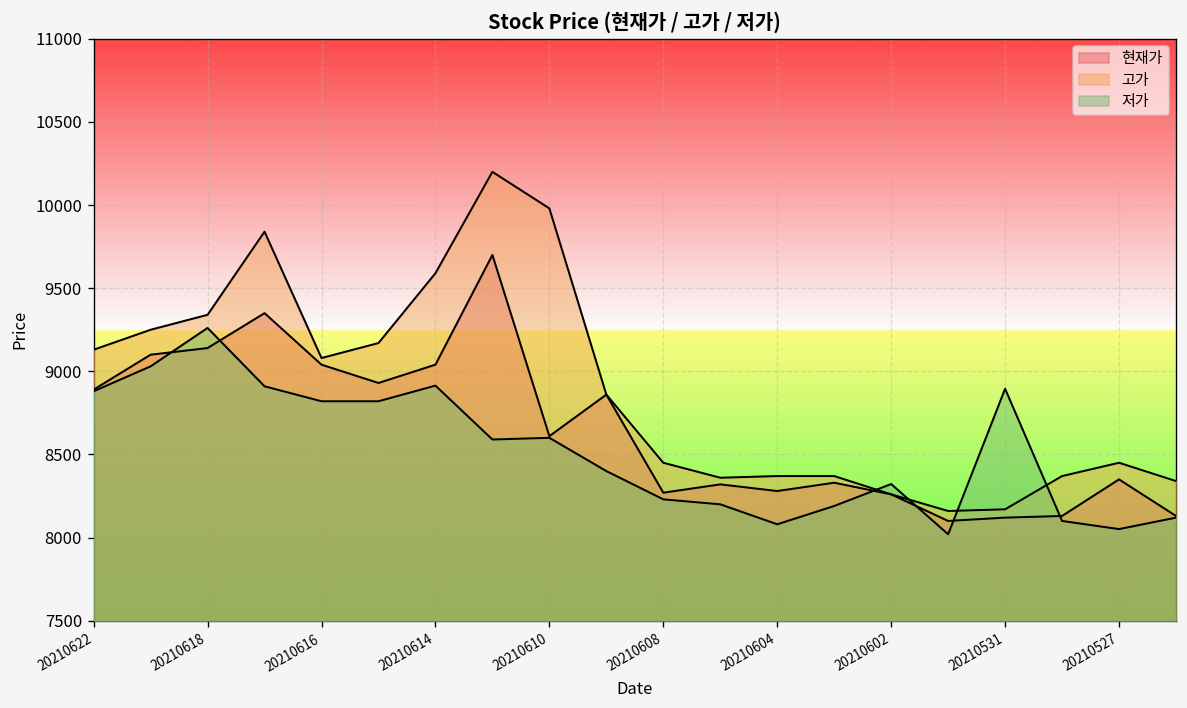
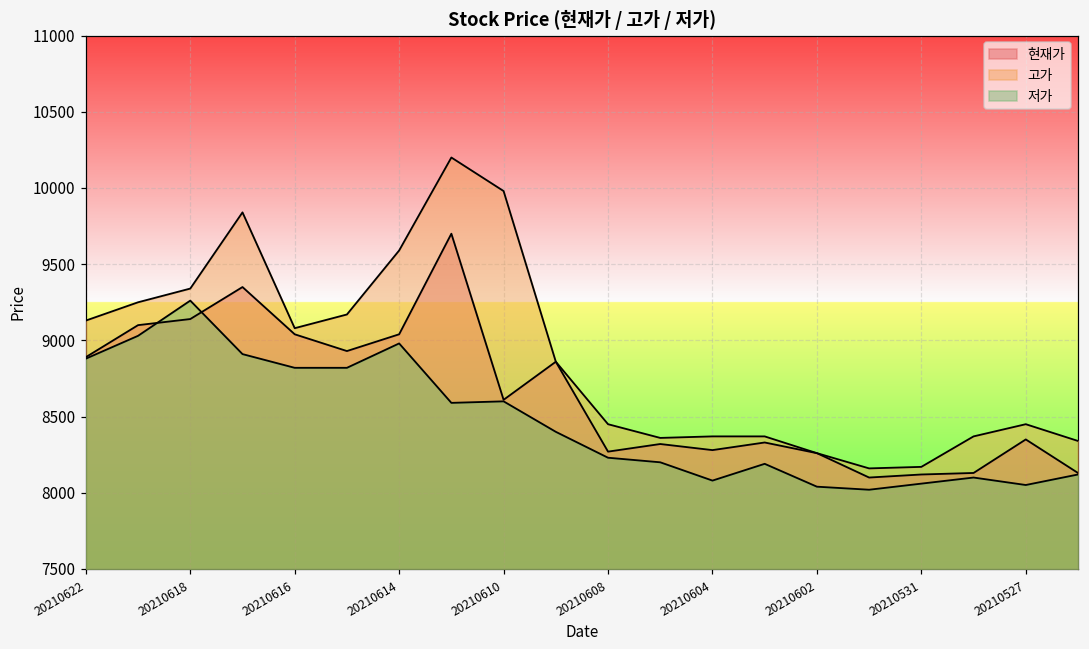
저가, 20210614: 8910 -> 8980
저가, 20210602: 8320 -> 8040
저가, 20210531: 8900 -> 8060
